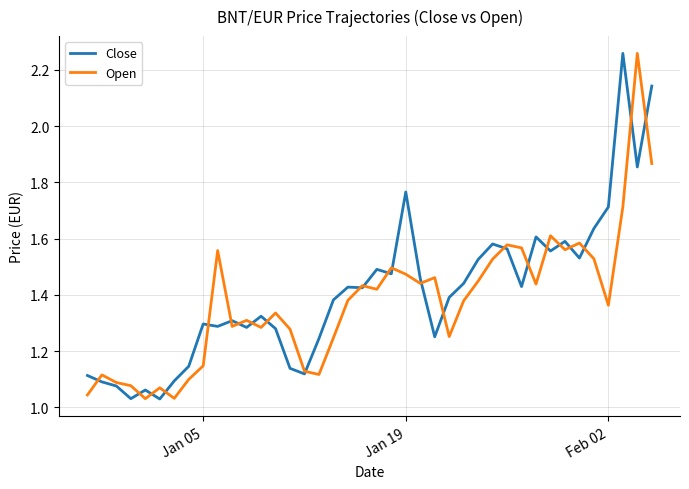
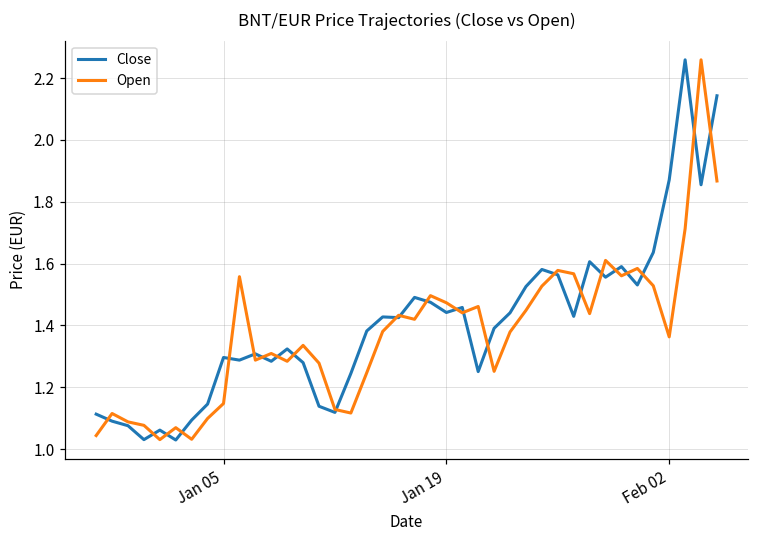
Close, Jan 19: 1.77 -> 1.44
Close, Feb 02: 1.71 -> 1.87
